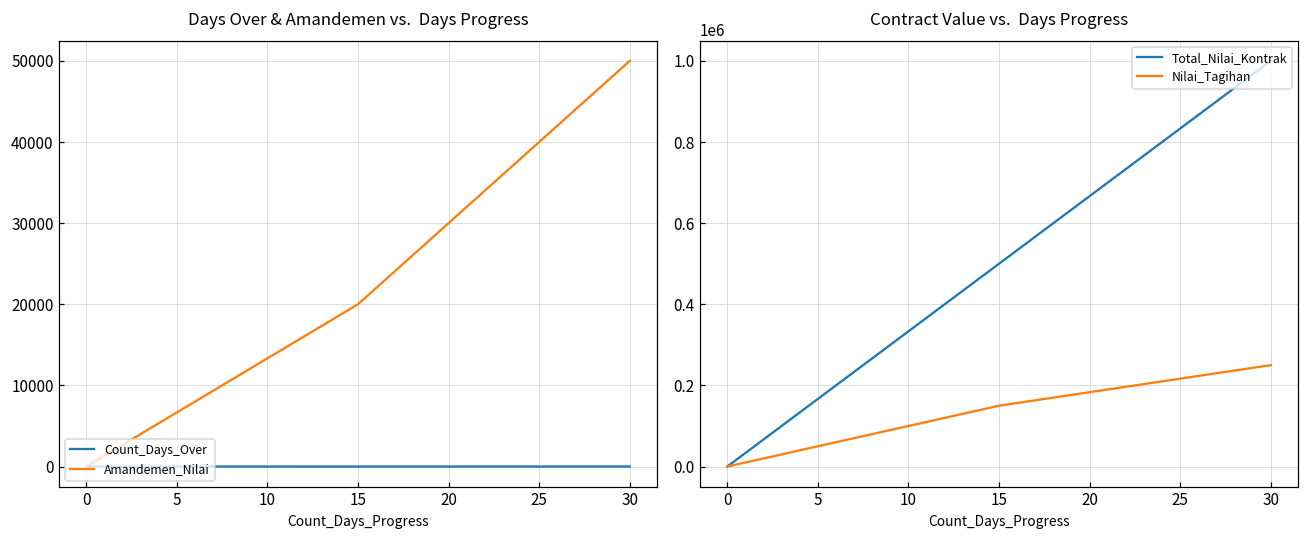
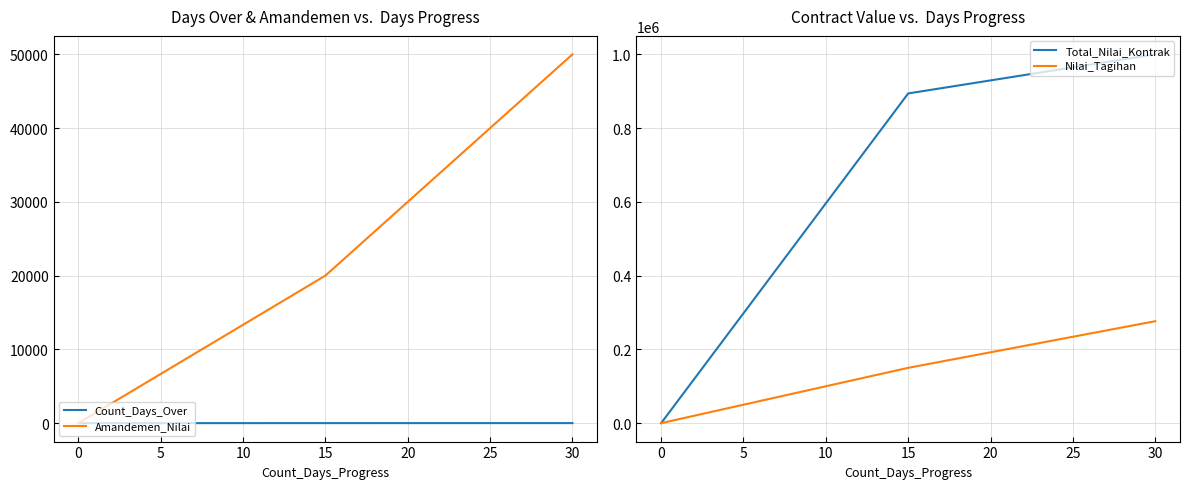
Contract Value vs. Days Progress, Total_Nilai_Kontrak, 15: 500000 -> 890000
Contract Value vs. Days Progress, Nilai_Tagihan, 30: 250000 -> 280000
